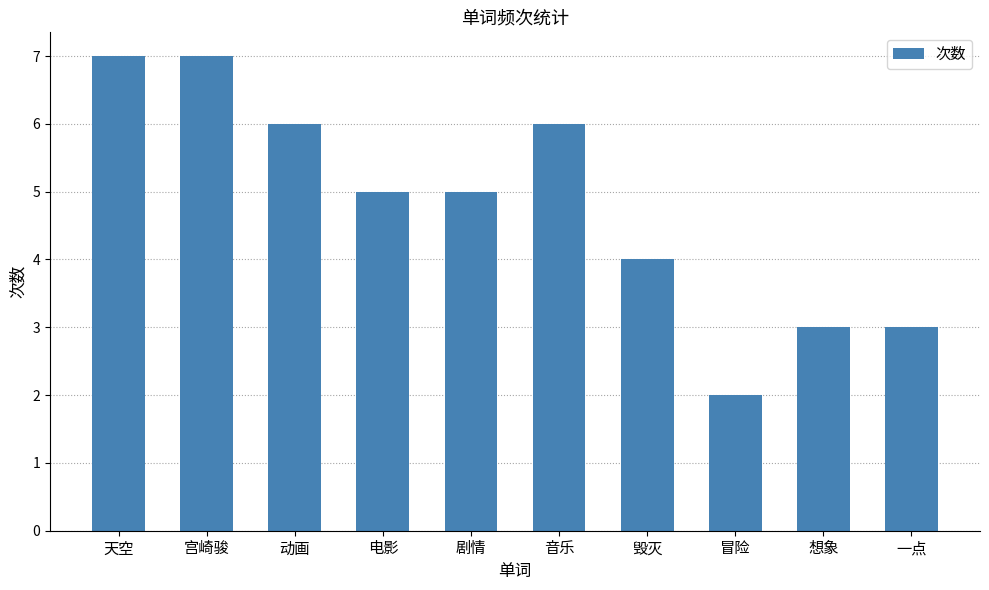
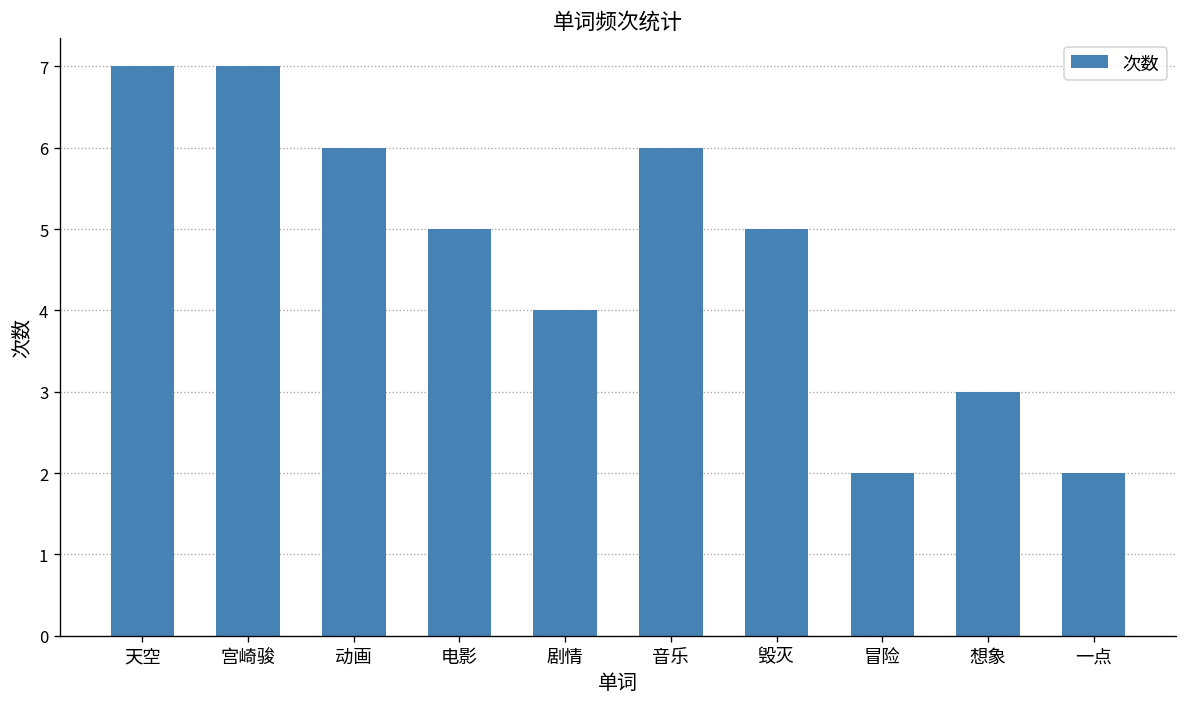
剧情: 5 -> 4
毁灭: 4 -> 5
一点: 3 -> 2
